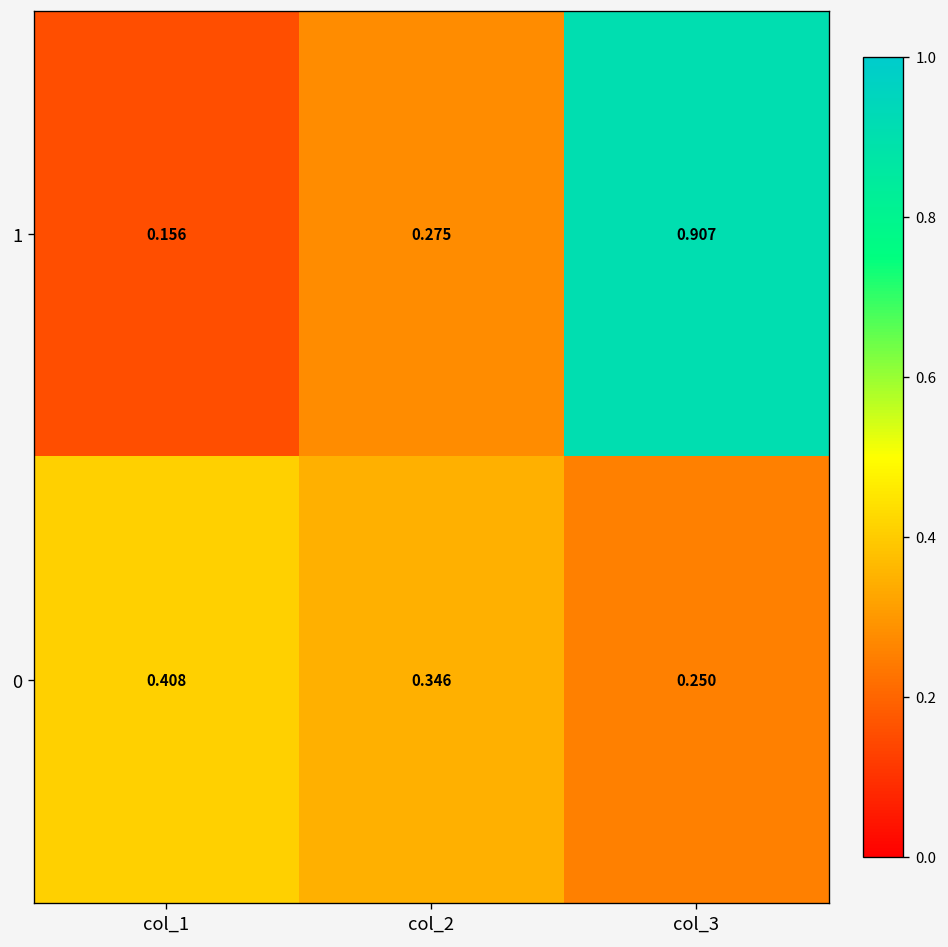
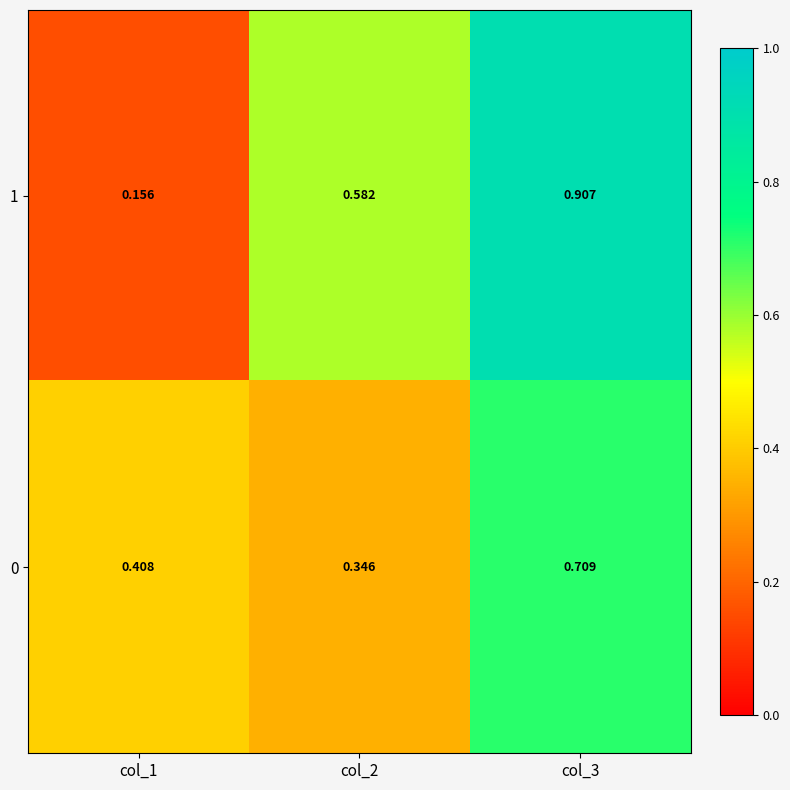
1, col_2: 0.275 -> 0.582
0, col_3: 0.250 -> 0.709
